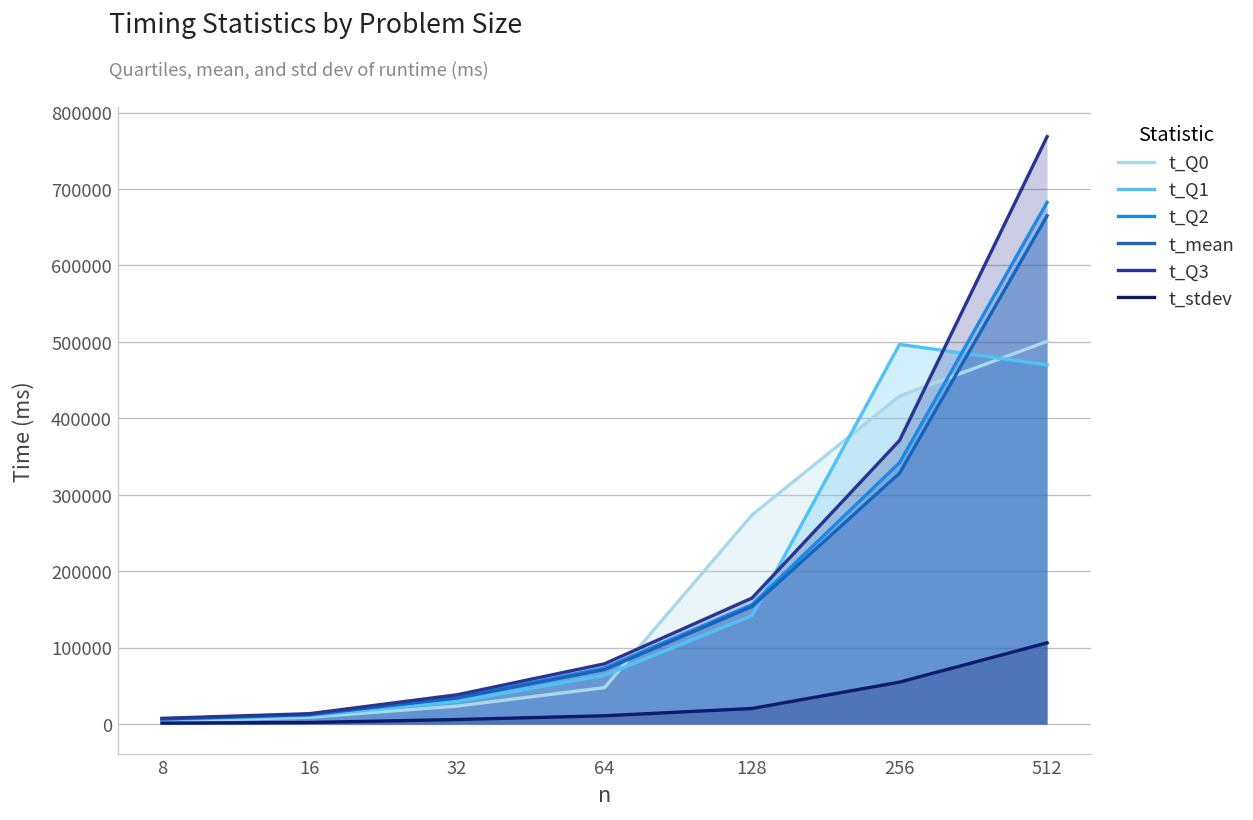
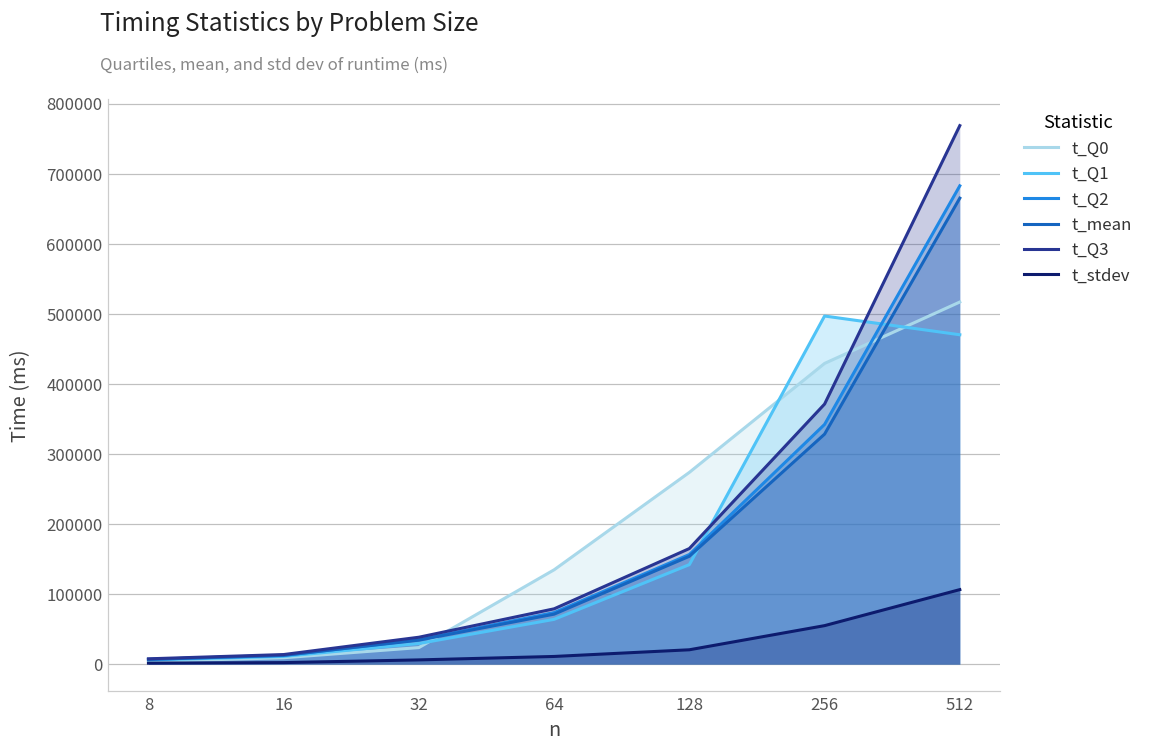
t_Q0, 64: 50000 -> 130000
t_Q0, 512: 500000 -> 520000
